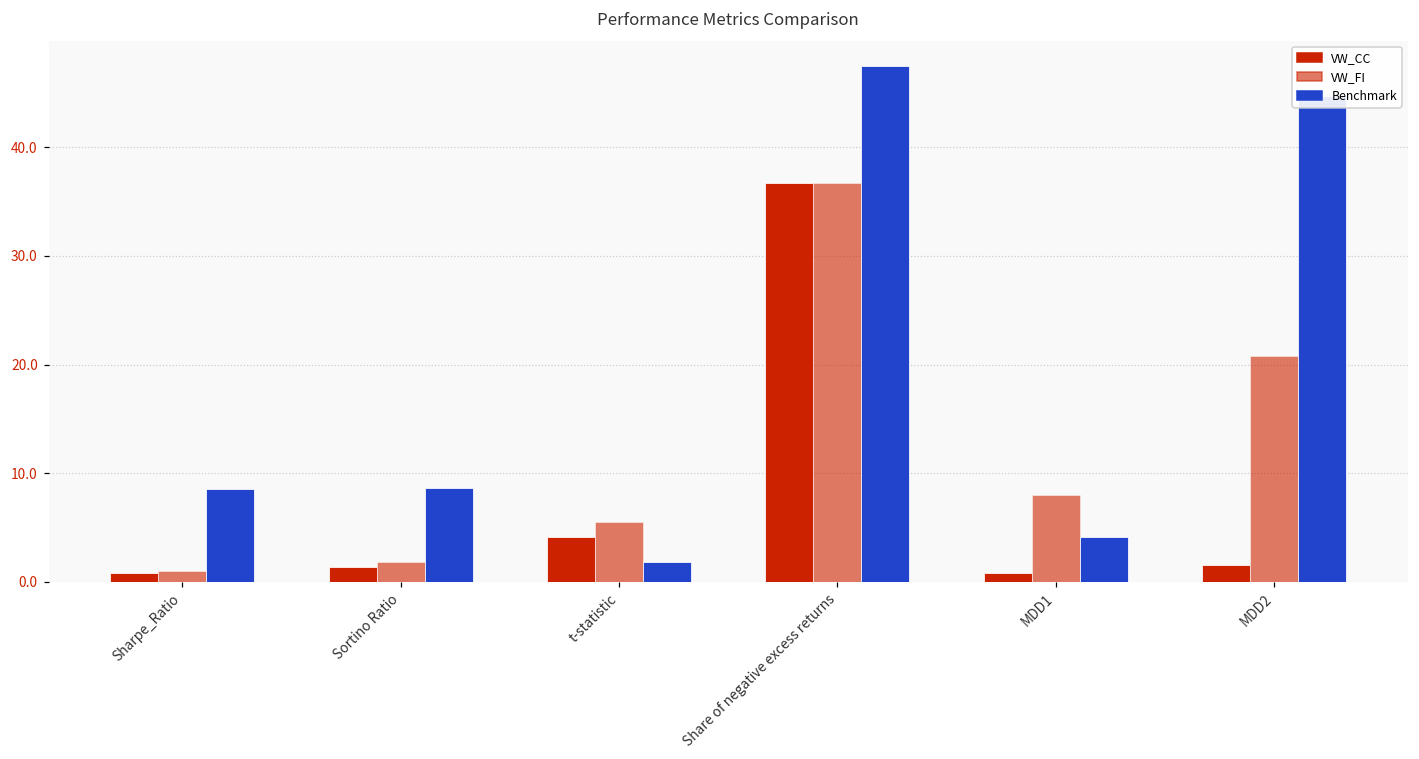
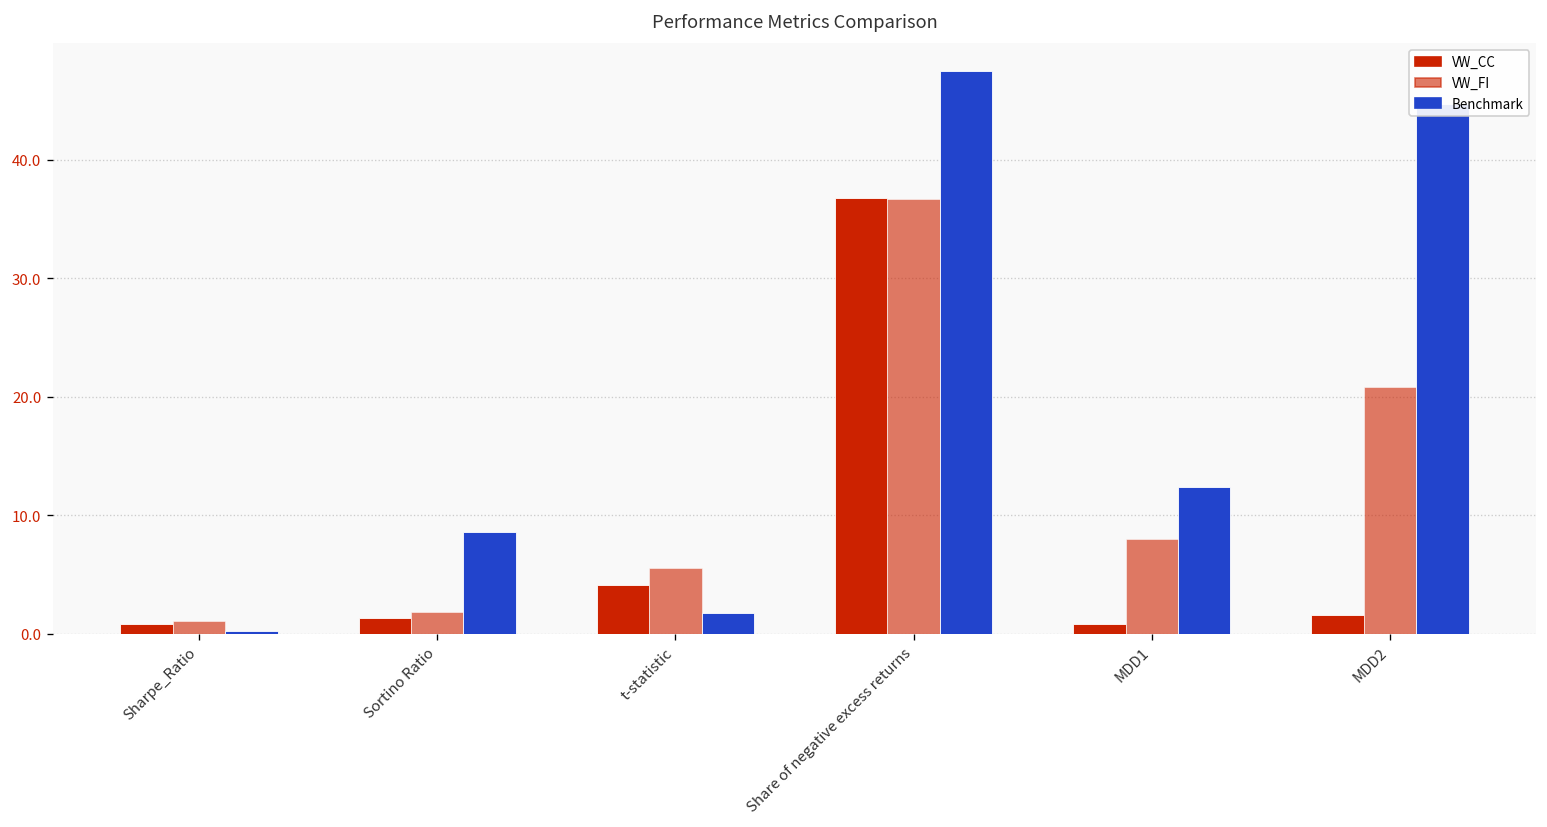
Benchmark, Sharpe_Ratio: 9 -> 0
Benchmark, MDD1: 4 -> 12
